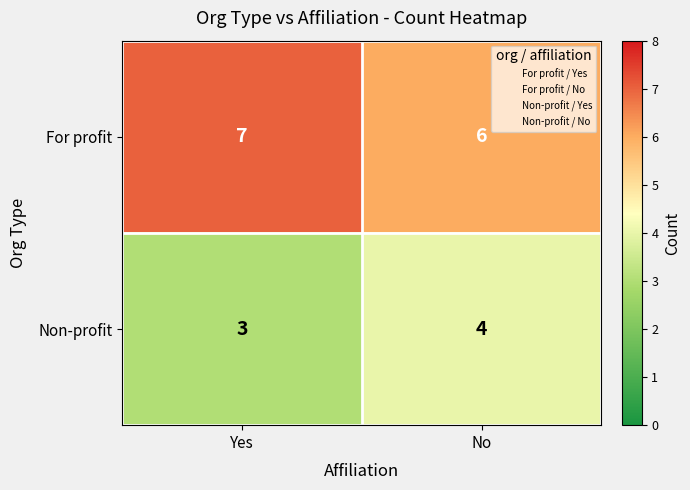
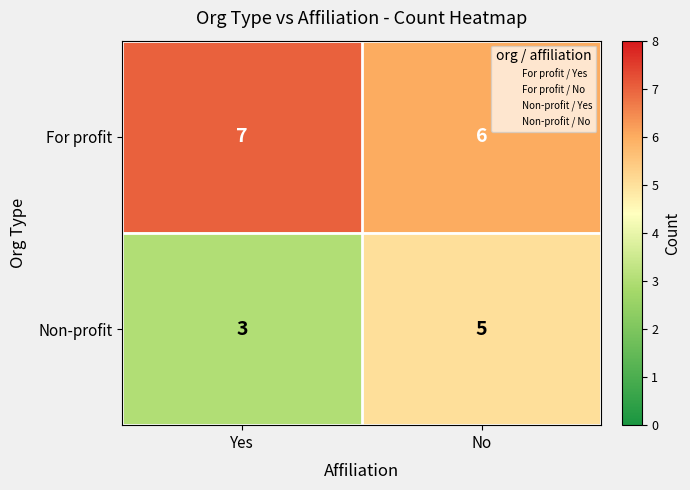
Non-profit, No: 4 -> 5
